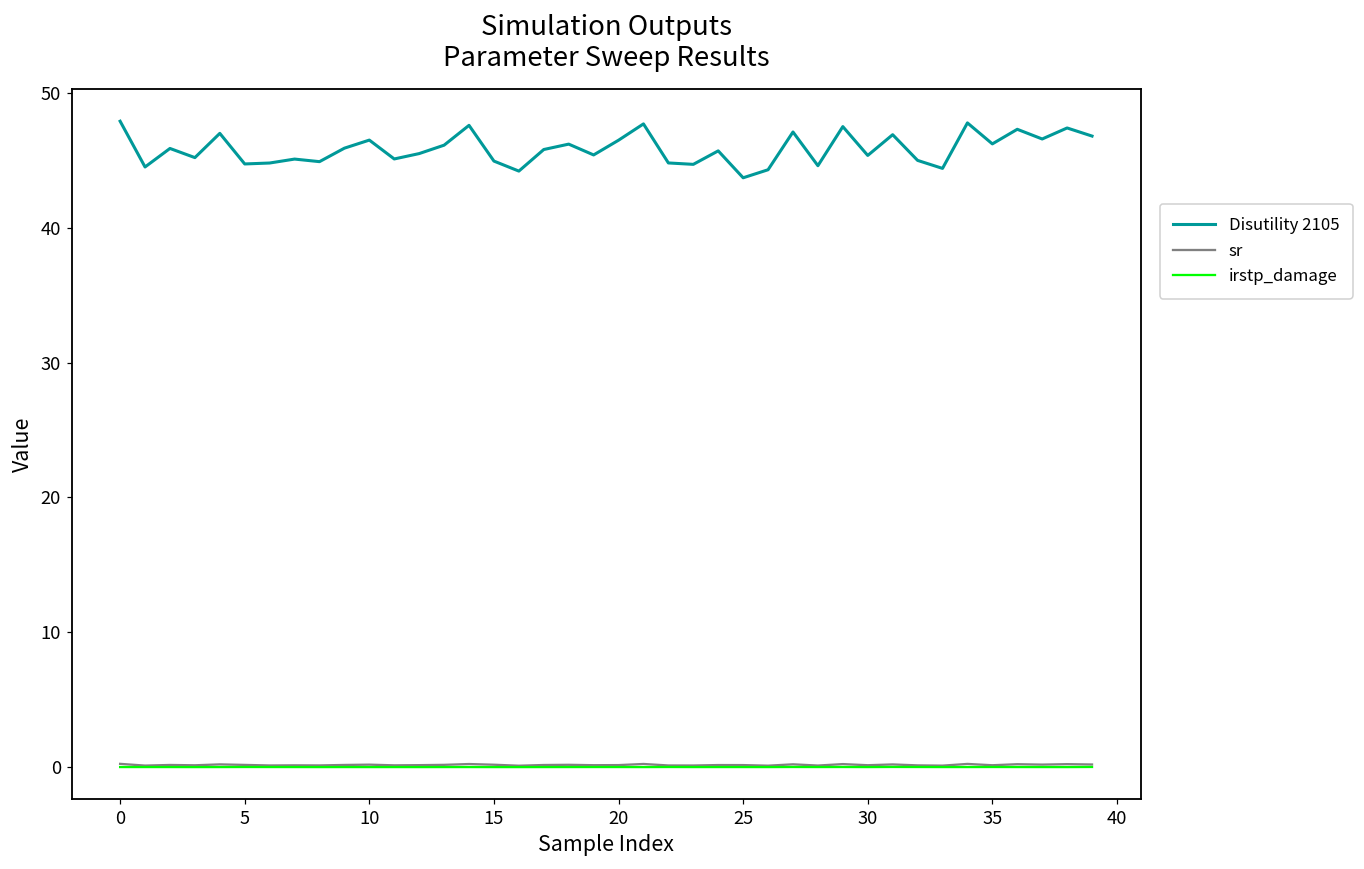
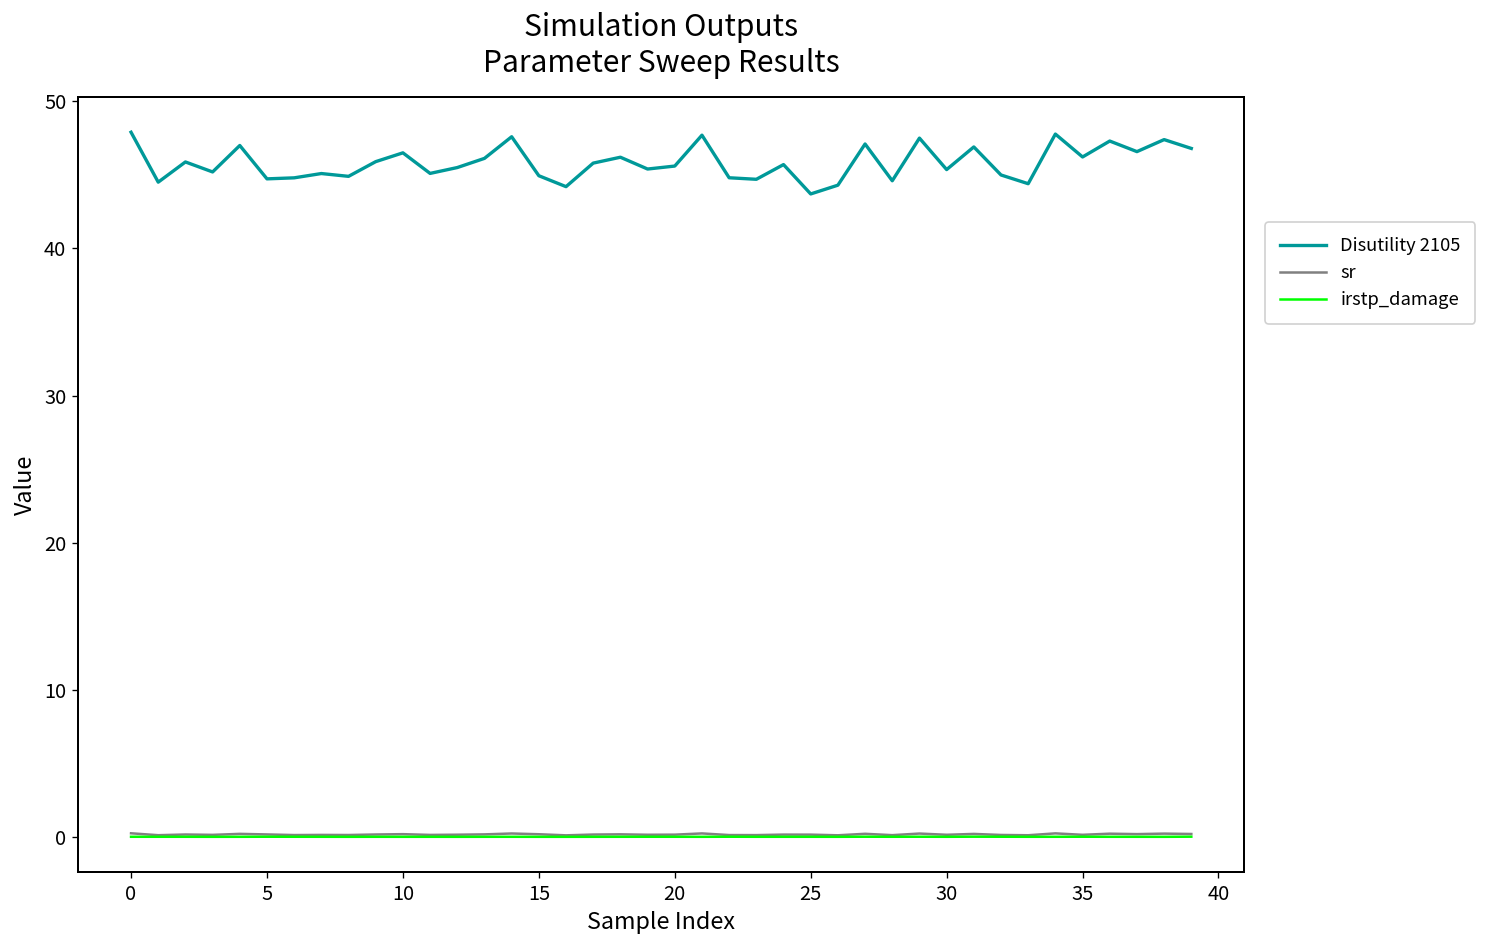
Disutility 2105, 20: 46.5 -> 45.6
